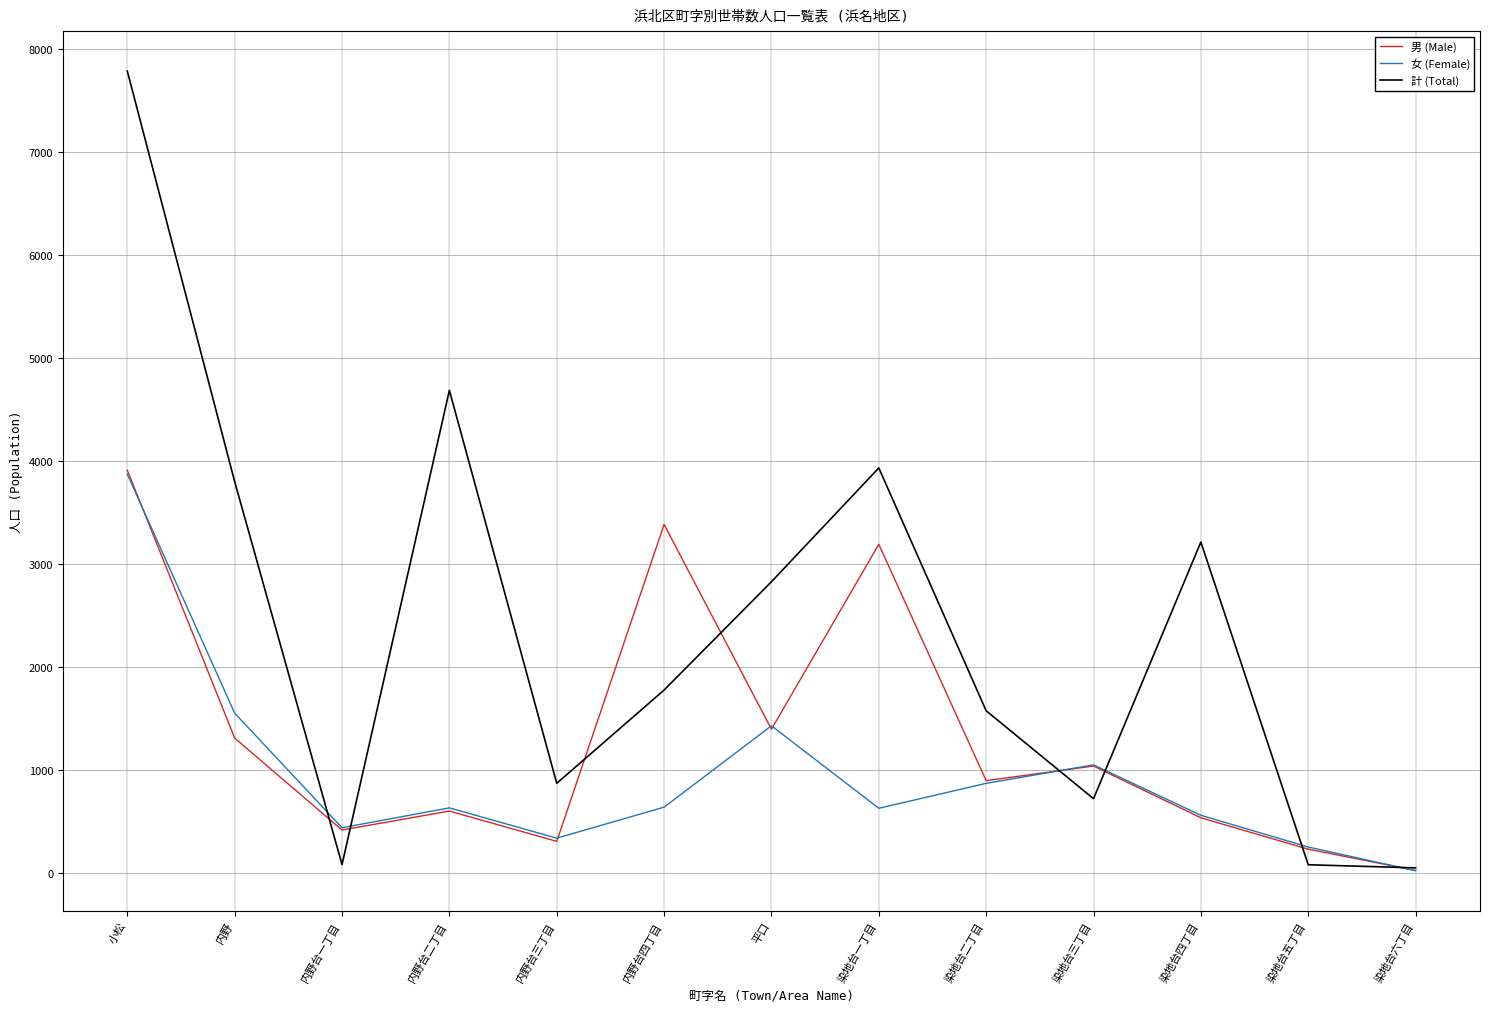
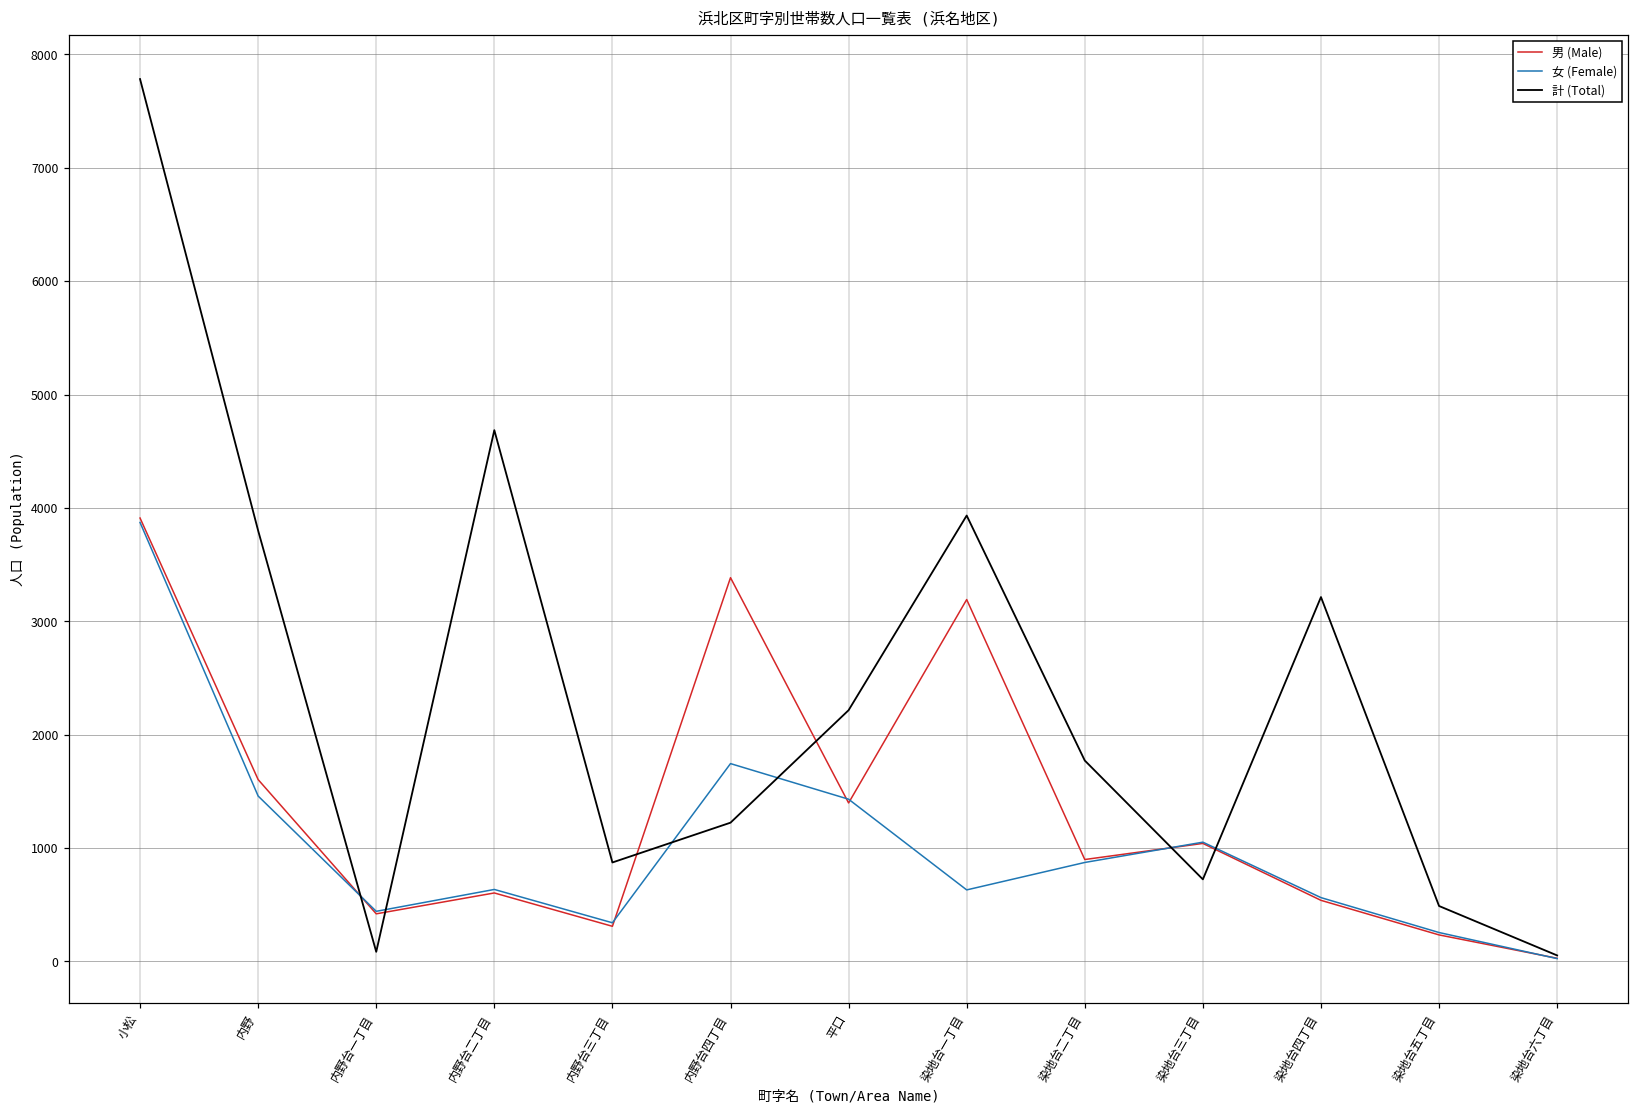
男 (Male), 内野: 1310 -> 1600
女 (Female), 内野: 1550 -> 1460
女 (Female), 内野台四丁目: 640 -> 1750
計 (Total), 内野台四丁目: 1780 -> 1220
計 (Total), 平口: 2830 -> 2220
計 (Total), 染地台二丁目: 1580 -> 1770
計 (Total), 染地台五丁目: 80 -> 490
